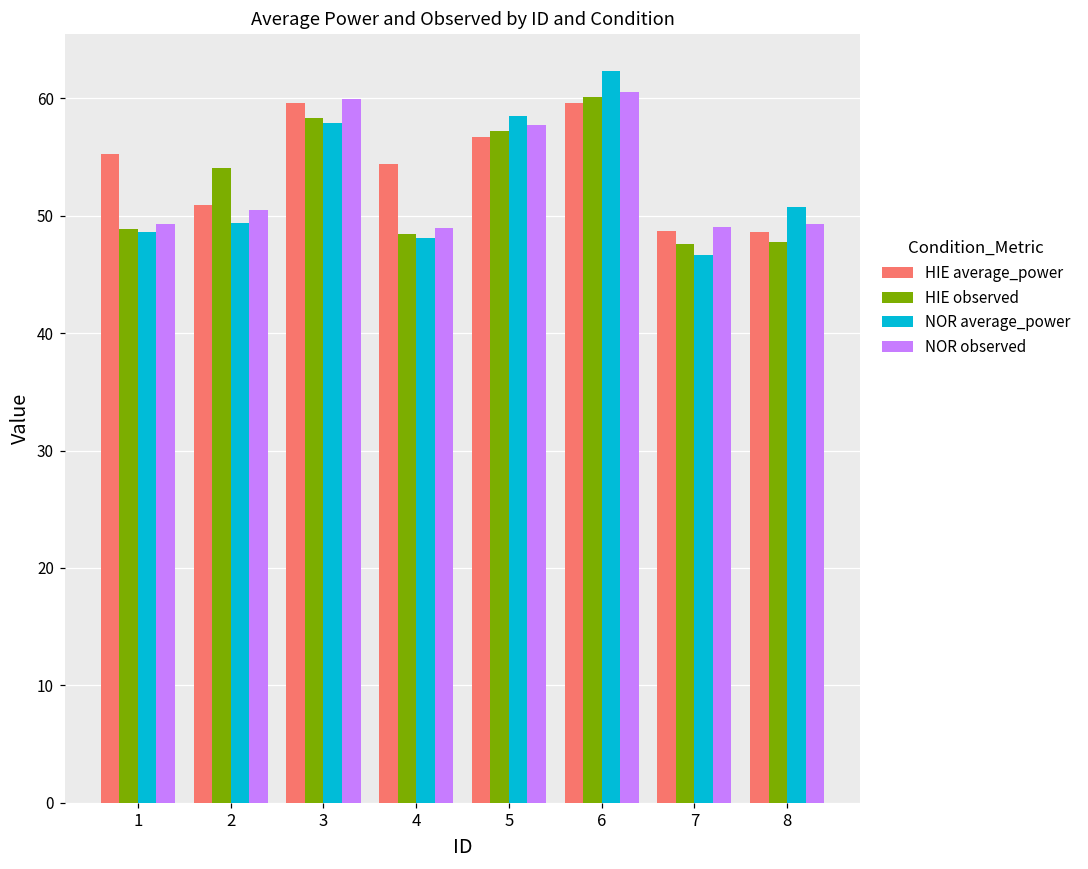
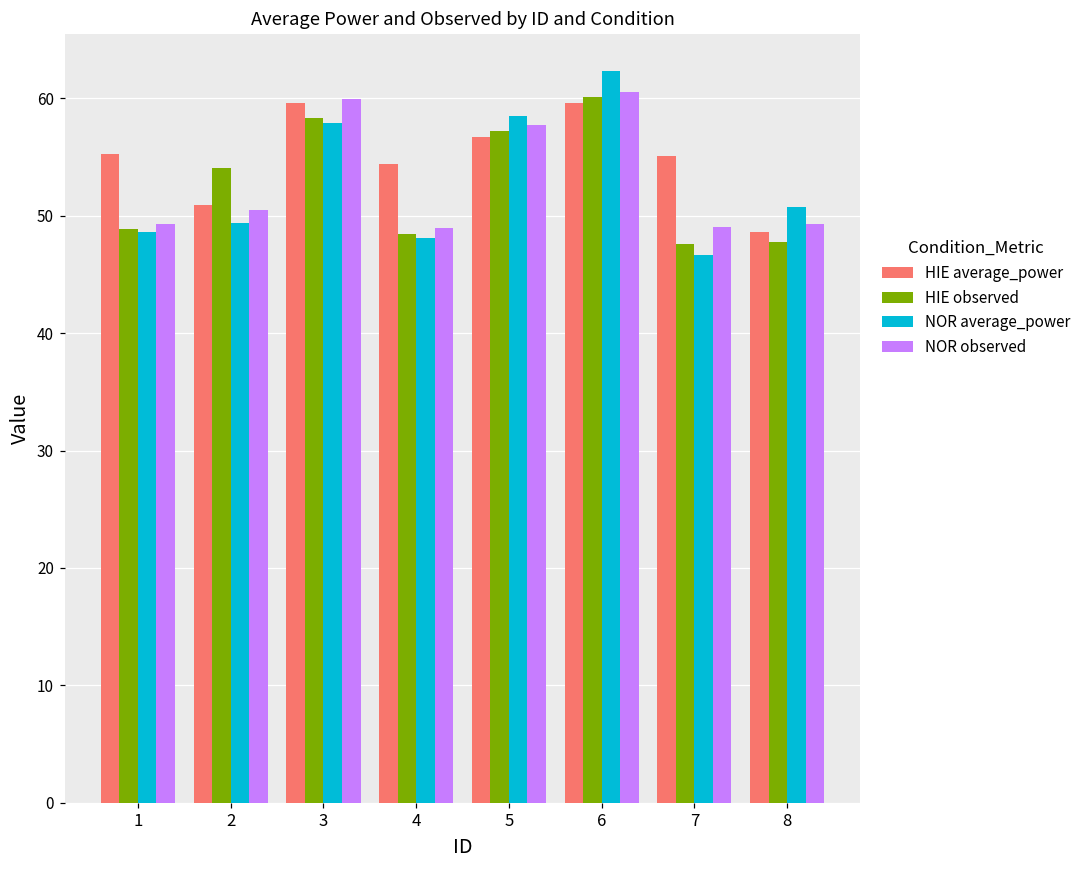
HIE average_power, 7: 48.7 -> 55.1
